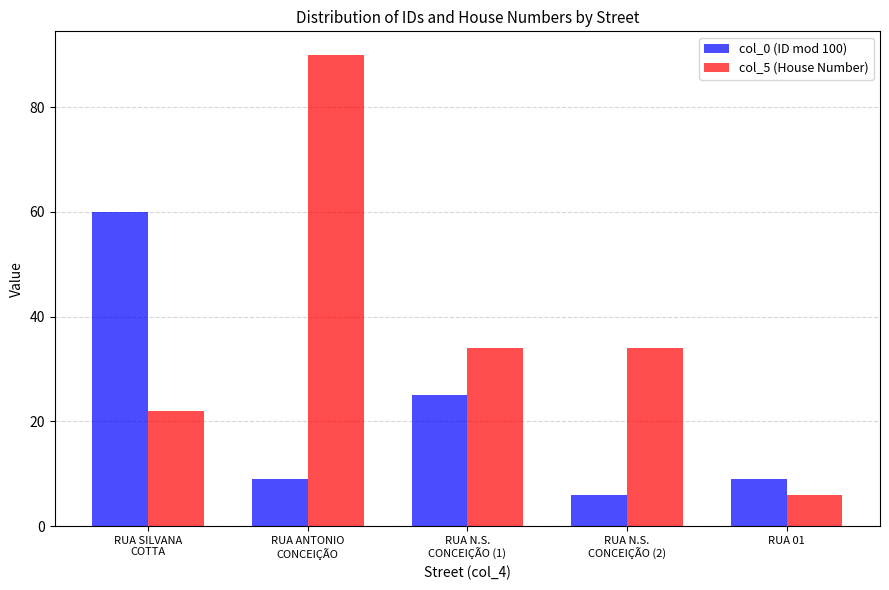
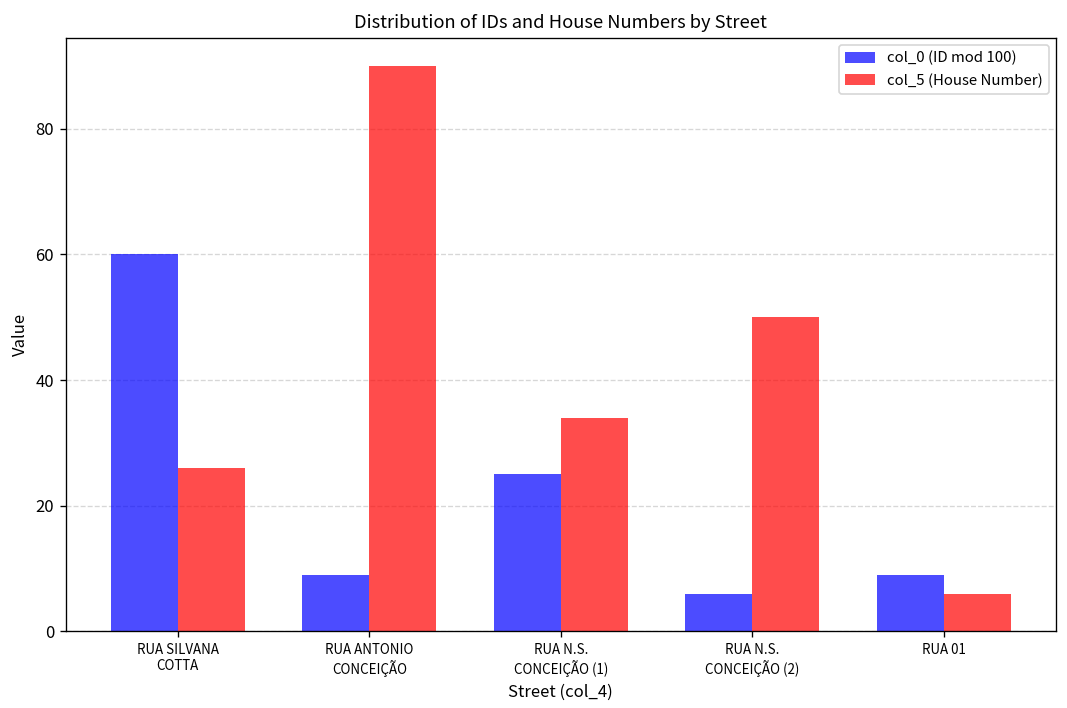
col_5 (House Number), RUA SILVANA COTTA: 22 -> 26
col_5 (House Number), RUA N.S. CONCEIÇÃO (2): 34 -> 50
